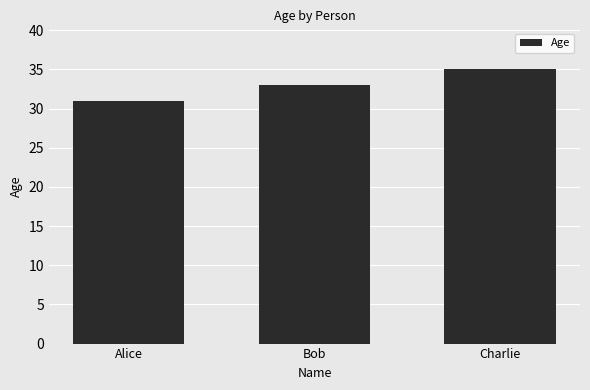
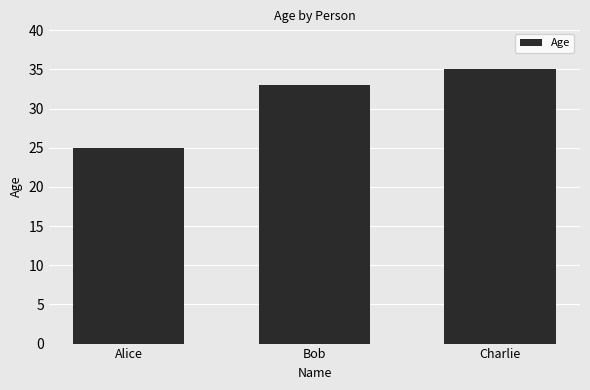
Alice: 31 -> 25
